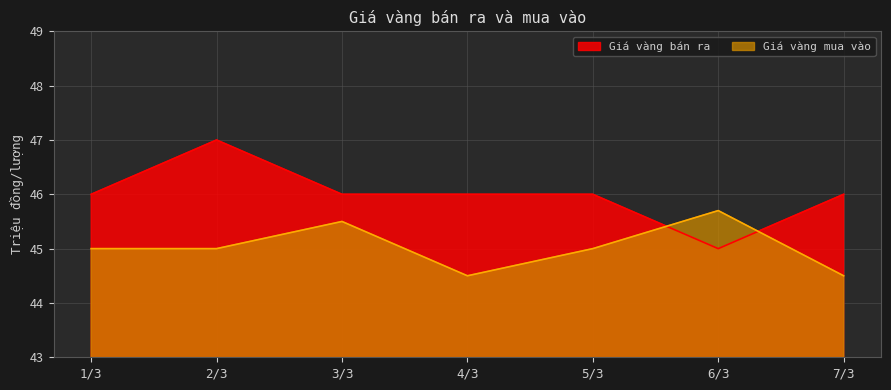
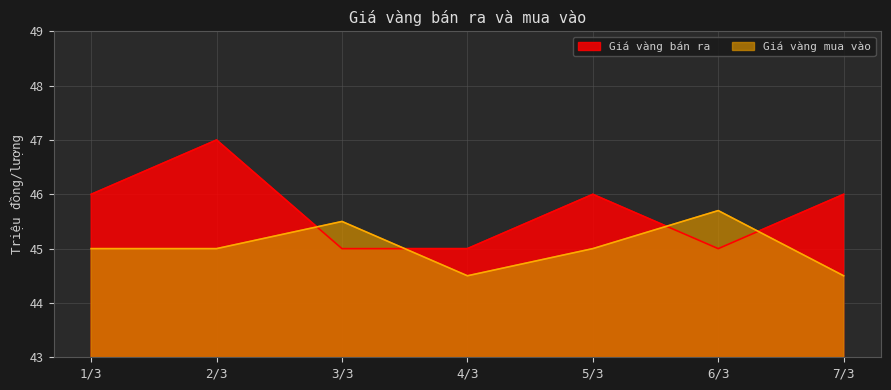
Giá vàng bán ra, 3/3: 46 -> 45
Giá vàng bán ra, 4/3: 46 -> 45
